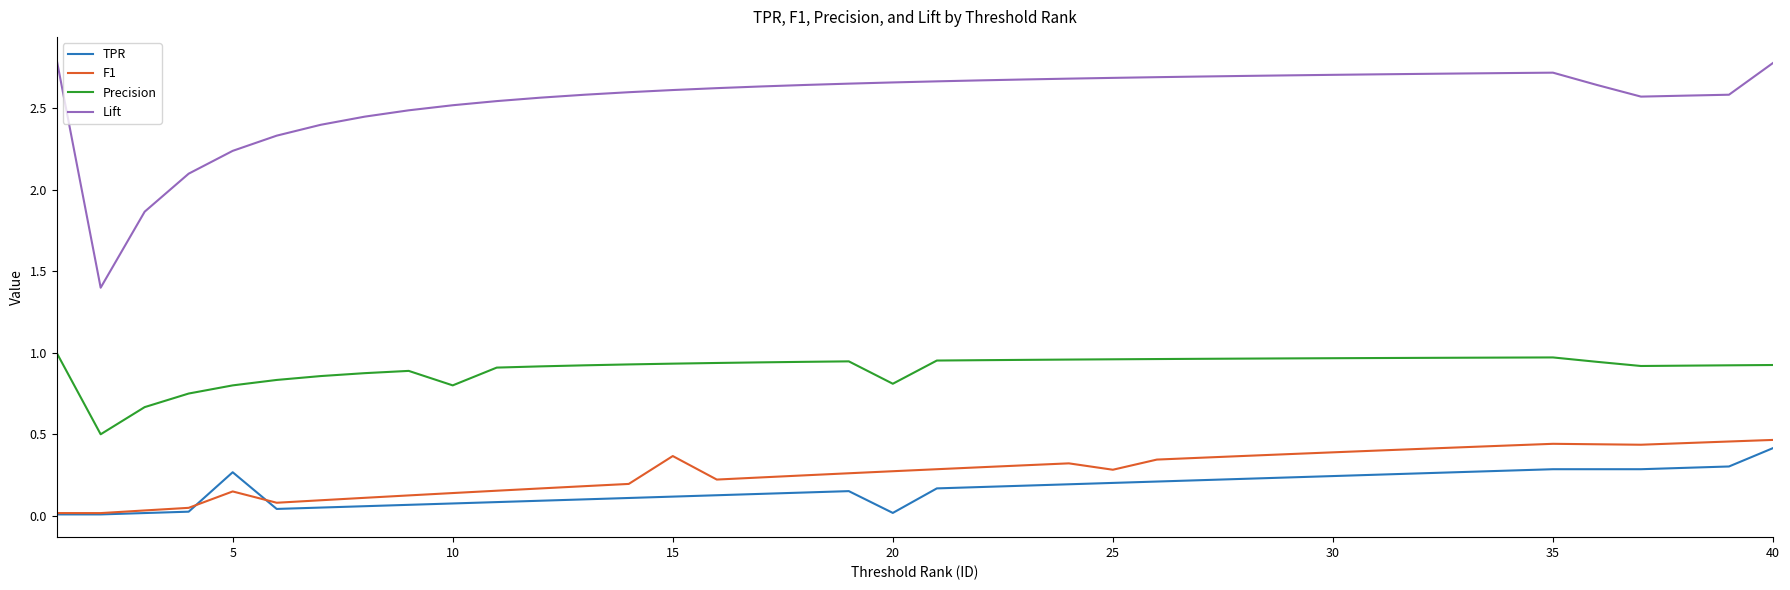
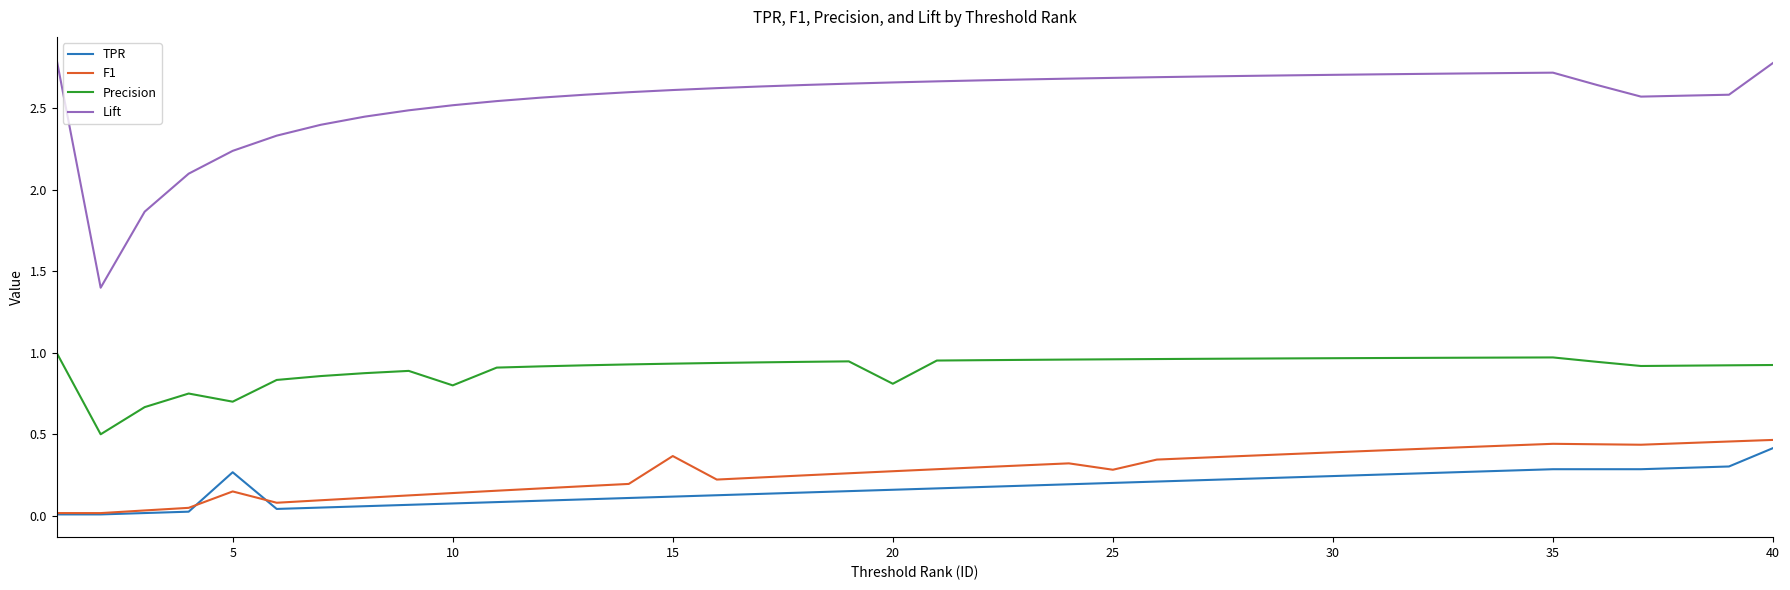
Precision, 5: 0.8 -> 0.7
TPR, 20: 0.02 -> 0.16
